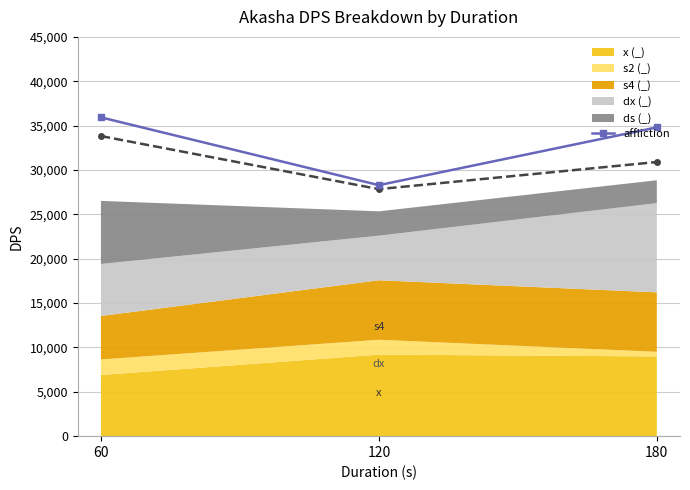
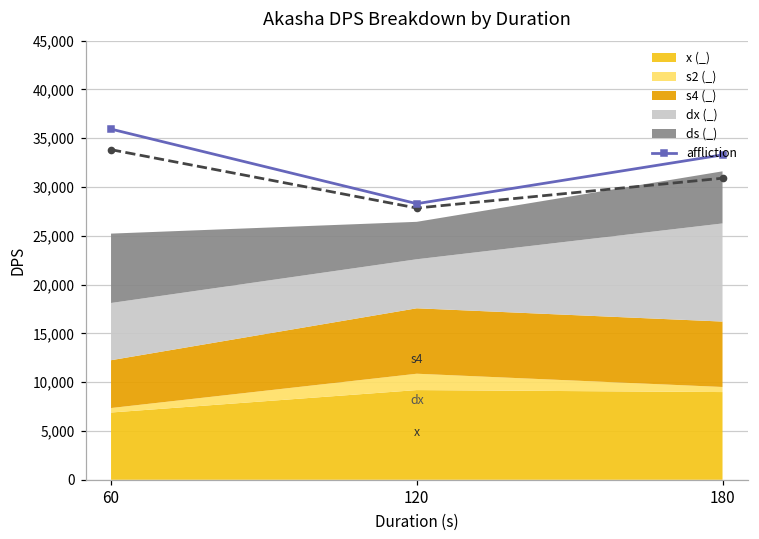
s2 (_), 60: 2,000 -> 0
ds (_), 120: 3,000 -> 4,000
affliction, 180: 35,000 -> 33,000
ds (_), 180: 3,000 -> 5,000
